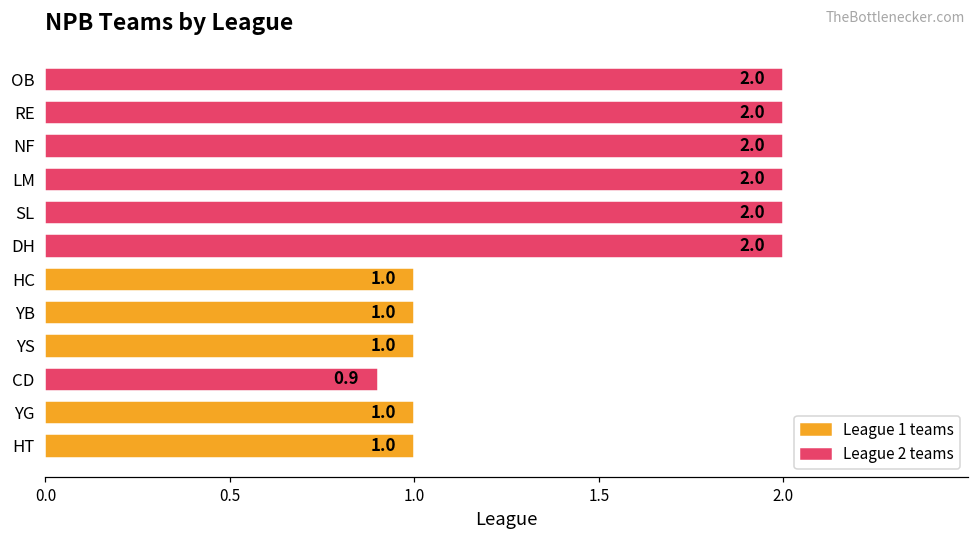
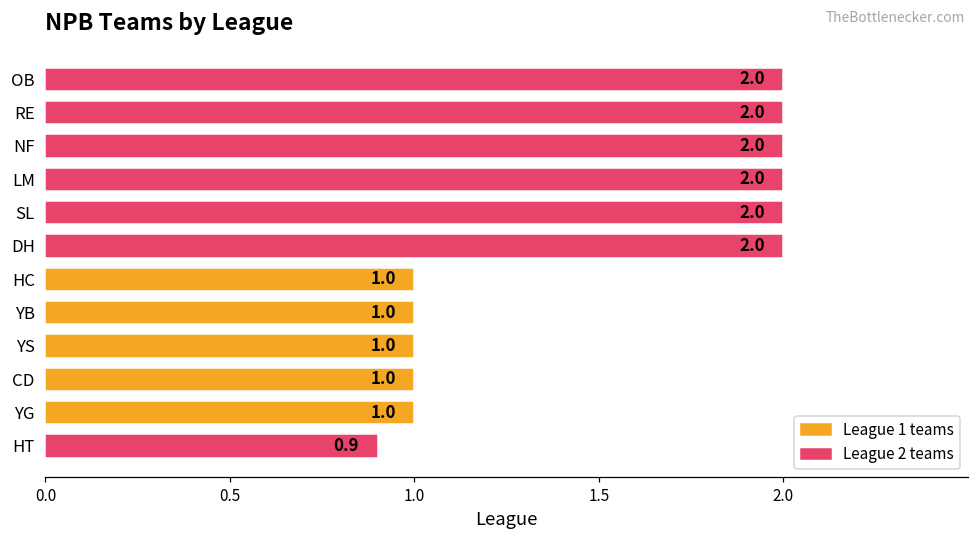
CD: 0.9 -> 1.0
HT: 1.0 -> 0.9
